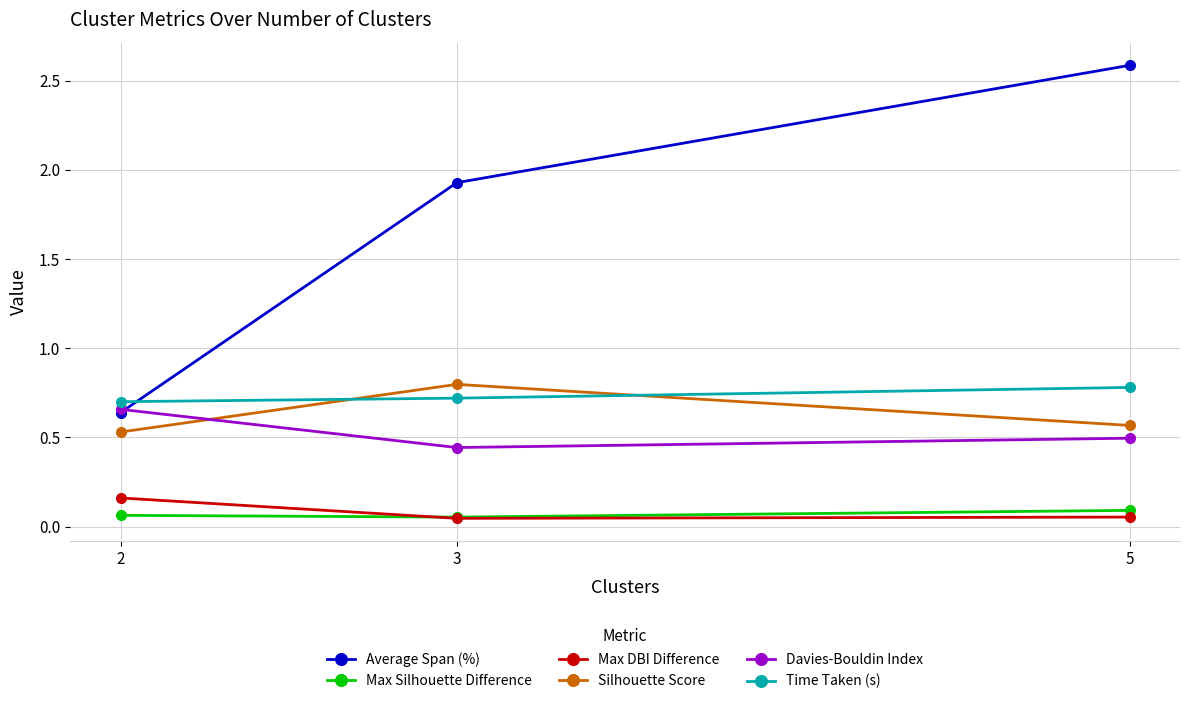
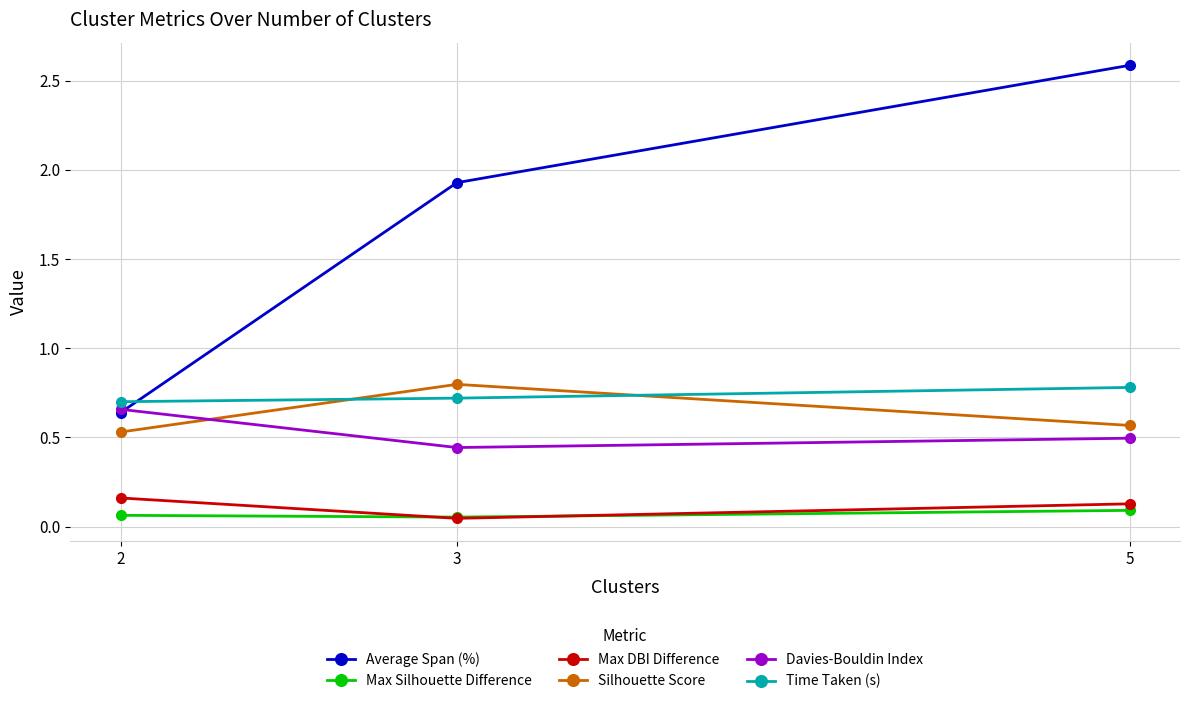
Max DBI Difference, 5: 0.05 -> 0.13
